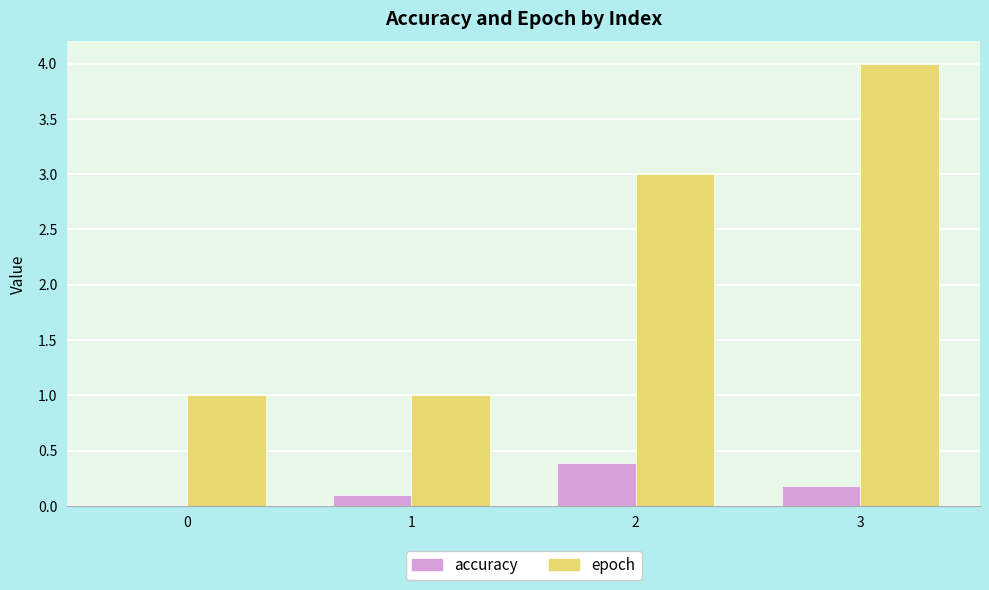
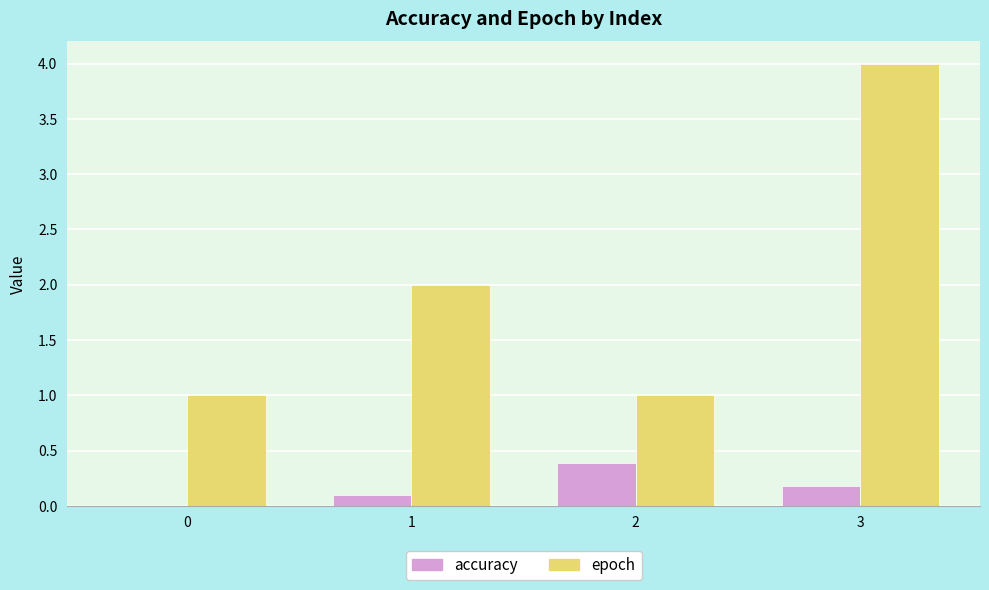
epoch, 1: 1 -> 2
epoch, 2: 3 -> 1
